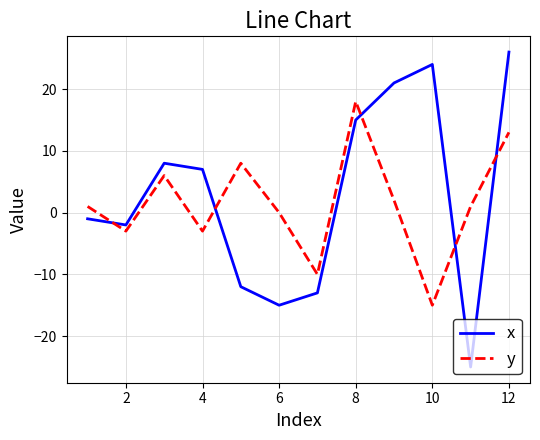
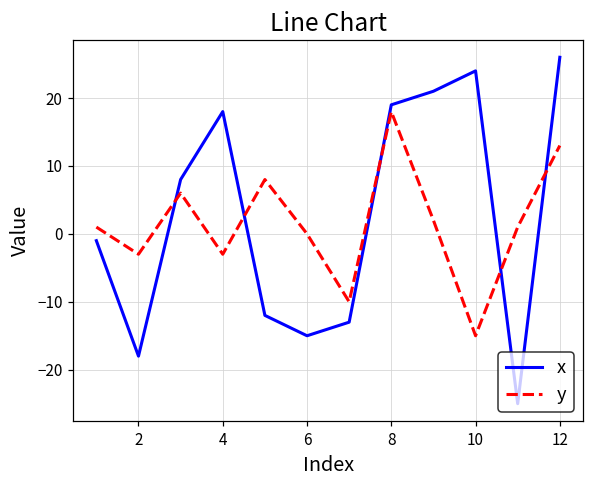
x, 2: -2 -> -18
x, 4: 7 -> 18
x, 8: 15 -> 19
